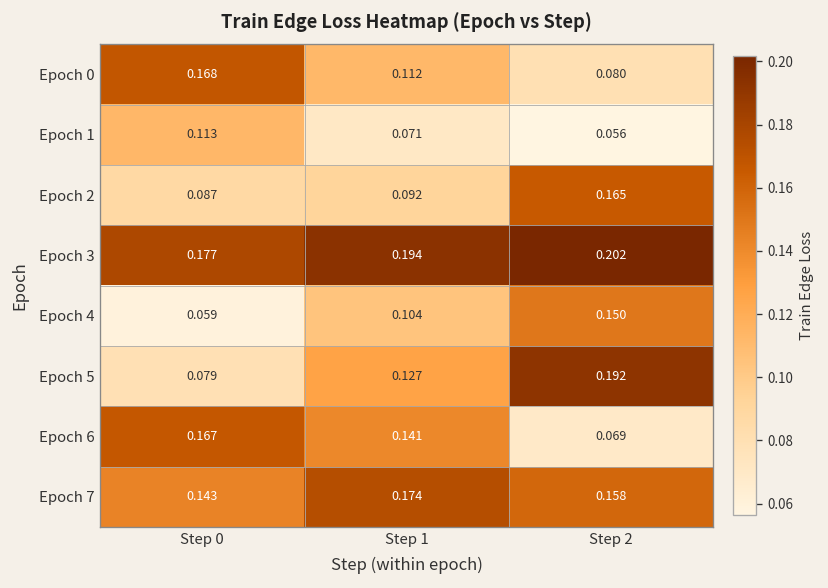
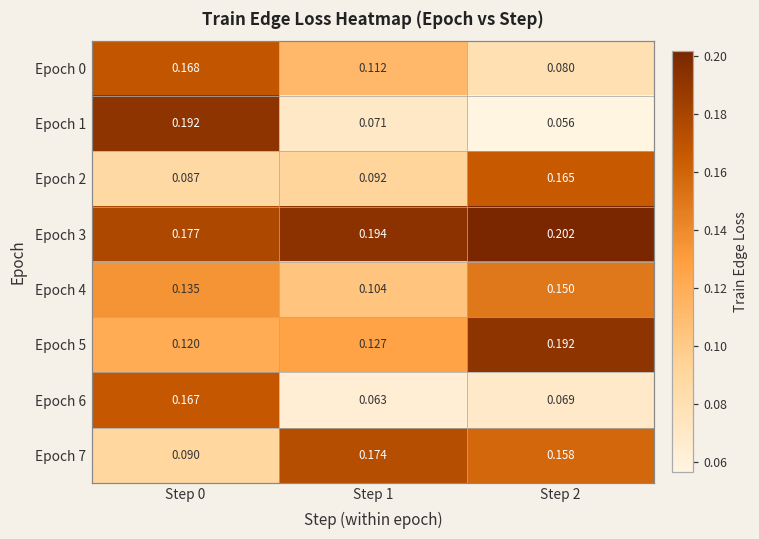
Epoch 1, Step 0: 0.113 -> 0.192
Epoch 4, Step 0: 0.059 -> 0.135
Epoch 5, Step 0: 0.079 -> 0.120
Epoch 6, Step 1: 0.141 -> 0.063
Epoch 7, Step 0: 0.143 -> 0.090
